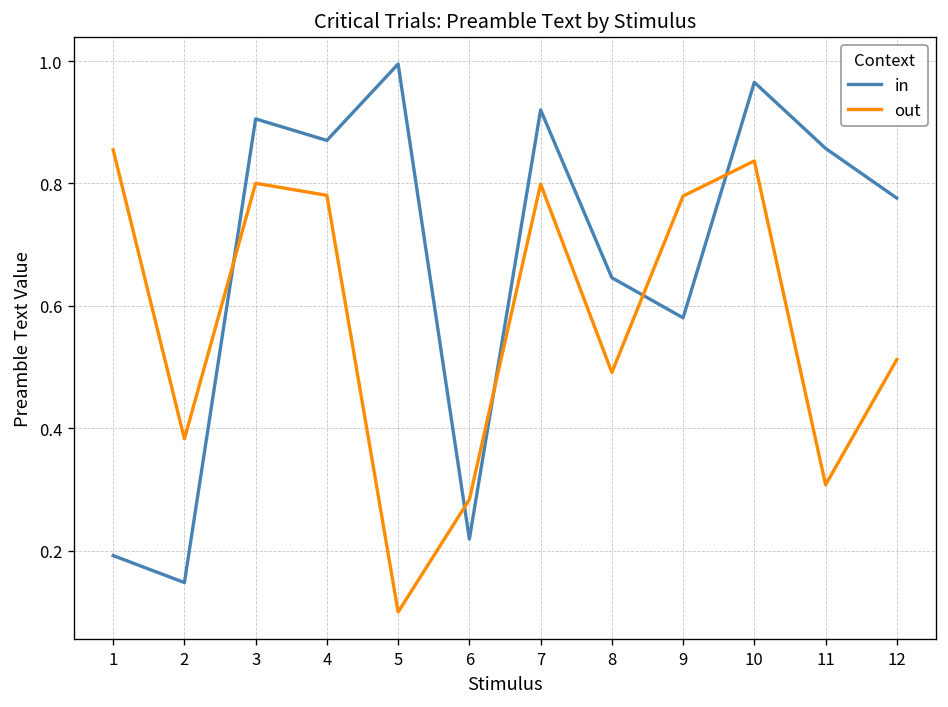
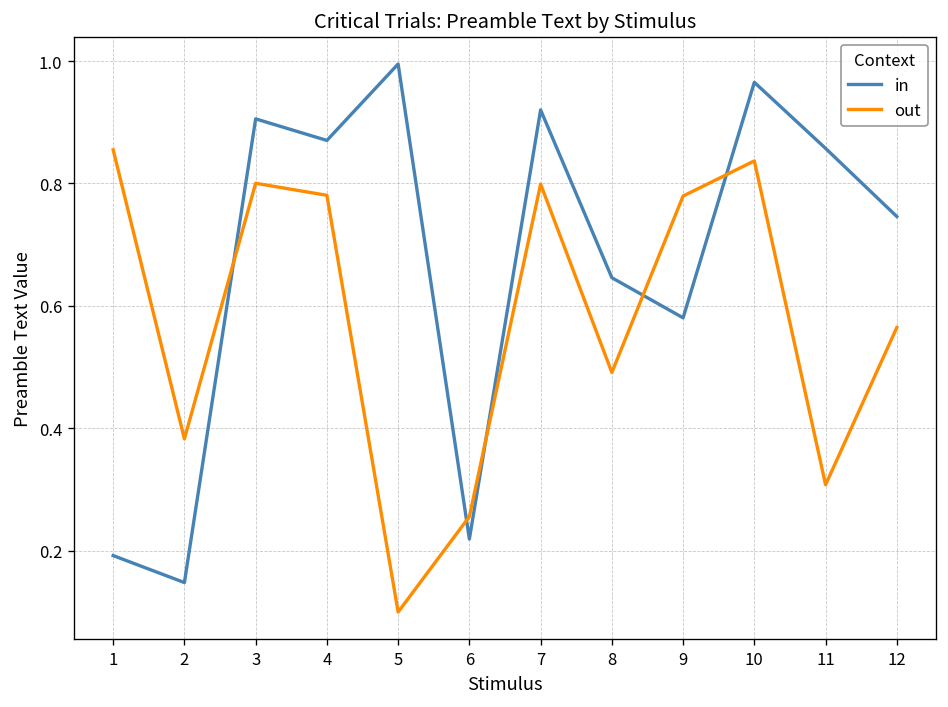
out, 6: 0.28 -> 0.26
in, 12: 0.78 -> 0.75
out, 12: 0.51 -> 0.56
